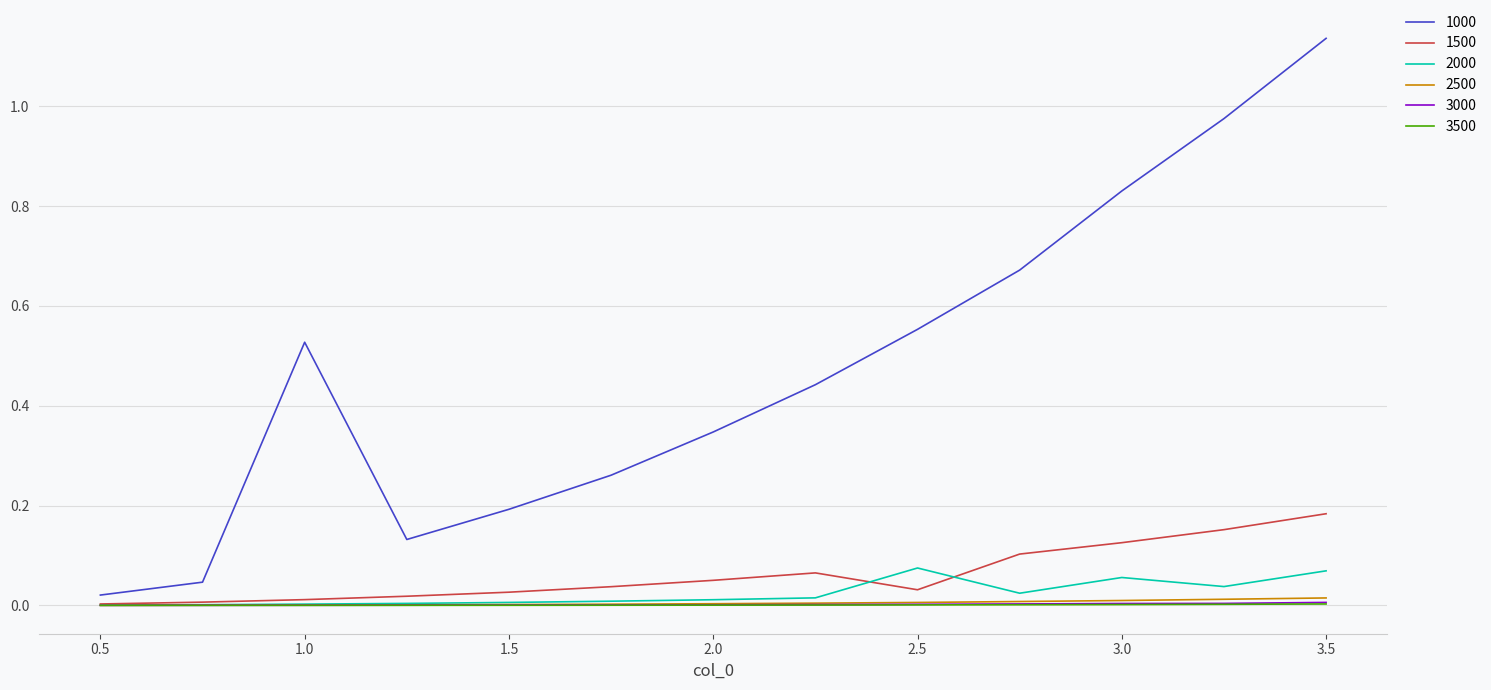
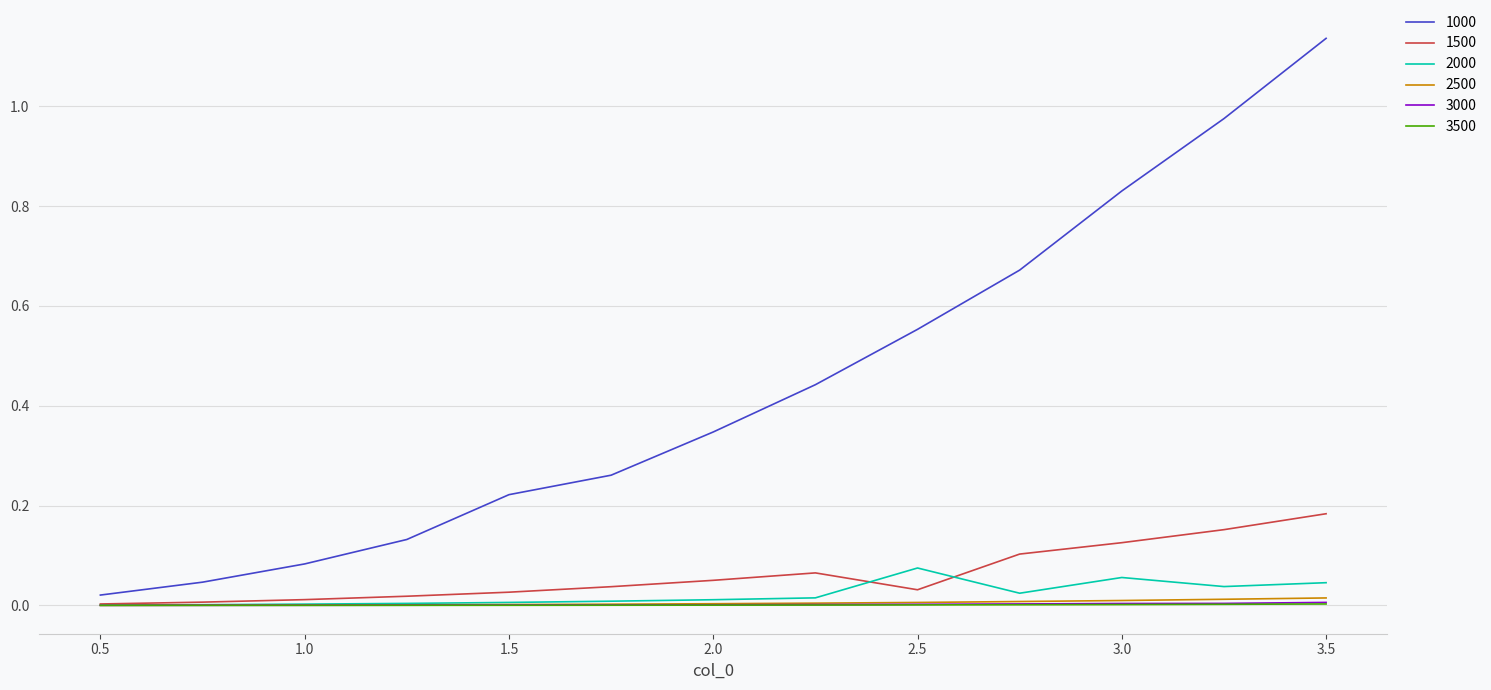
1000, 1.0: 0.53 -> 0.08
1000, 1.5: 0.19 -> 0.22
2000, 3.5: 0.07 -> 0.05
